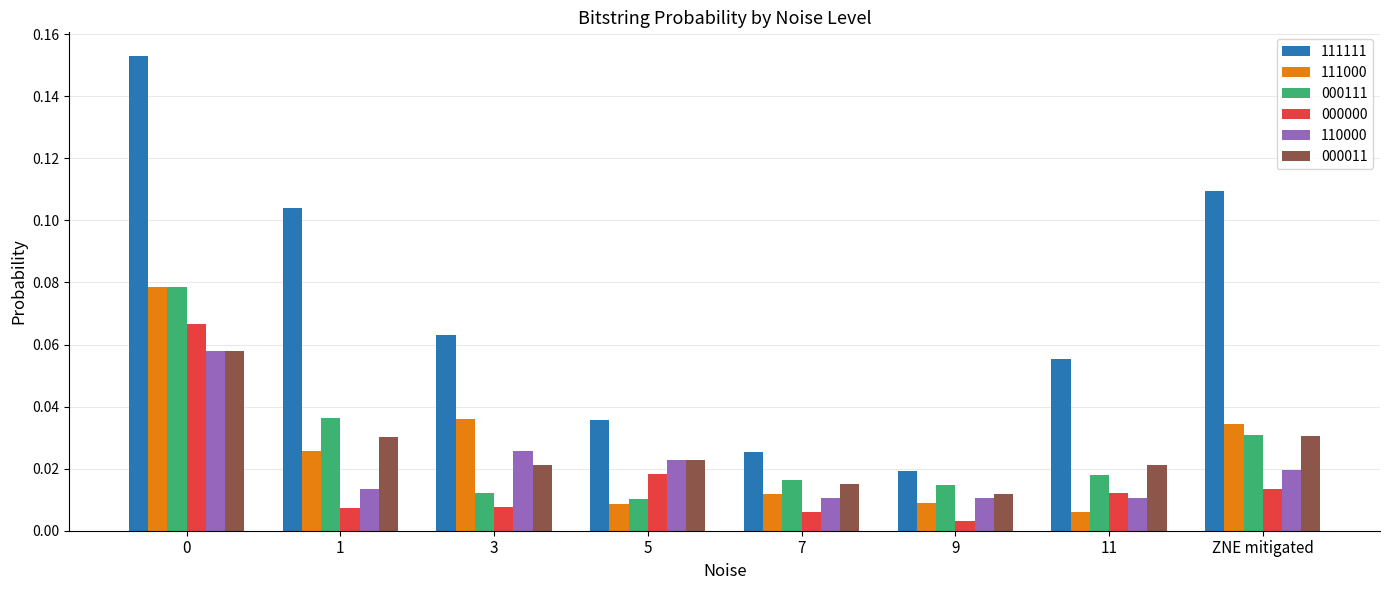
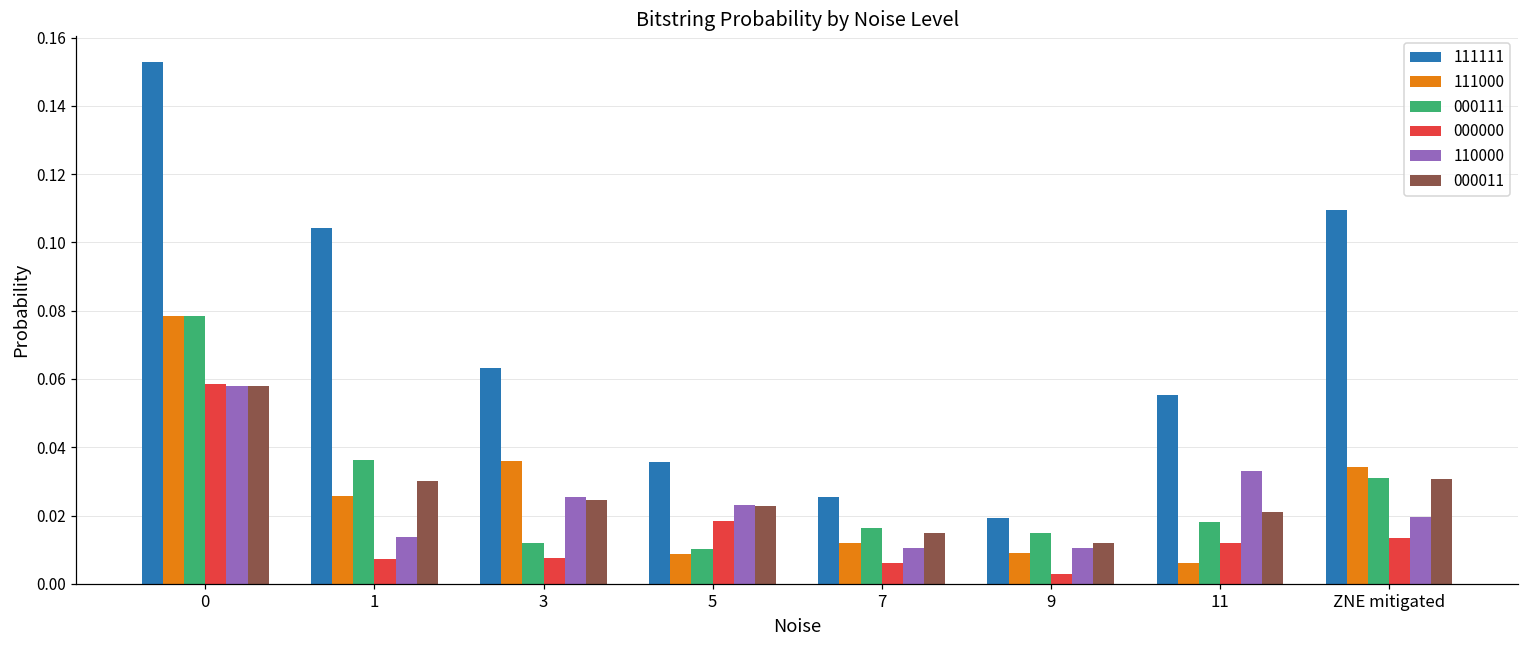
000000, 0: 0.067 -> 0.058
000011, 3: 0.021 -> 0.024
110000, 11: 0.011 -> 0.033
